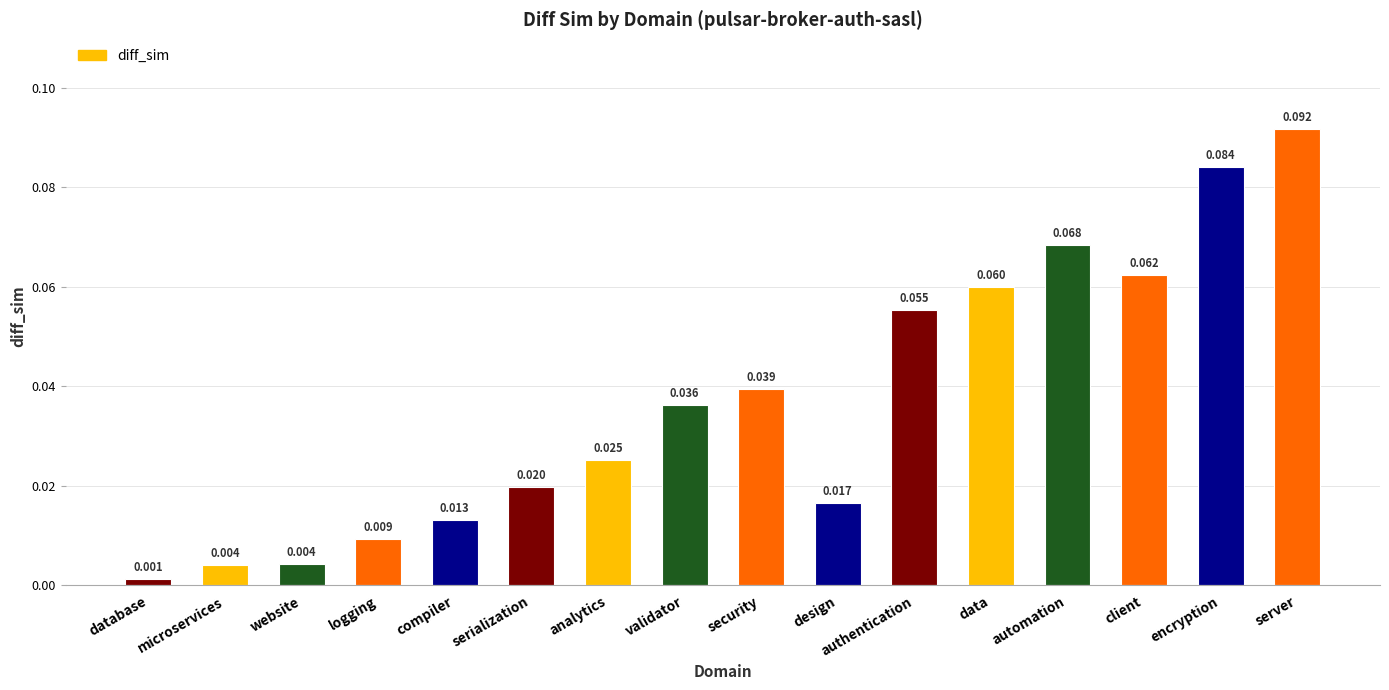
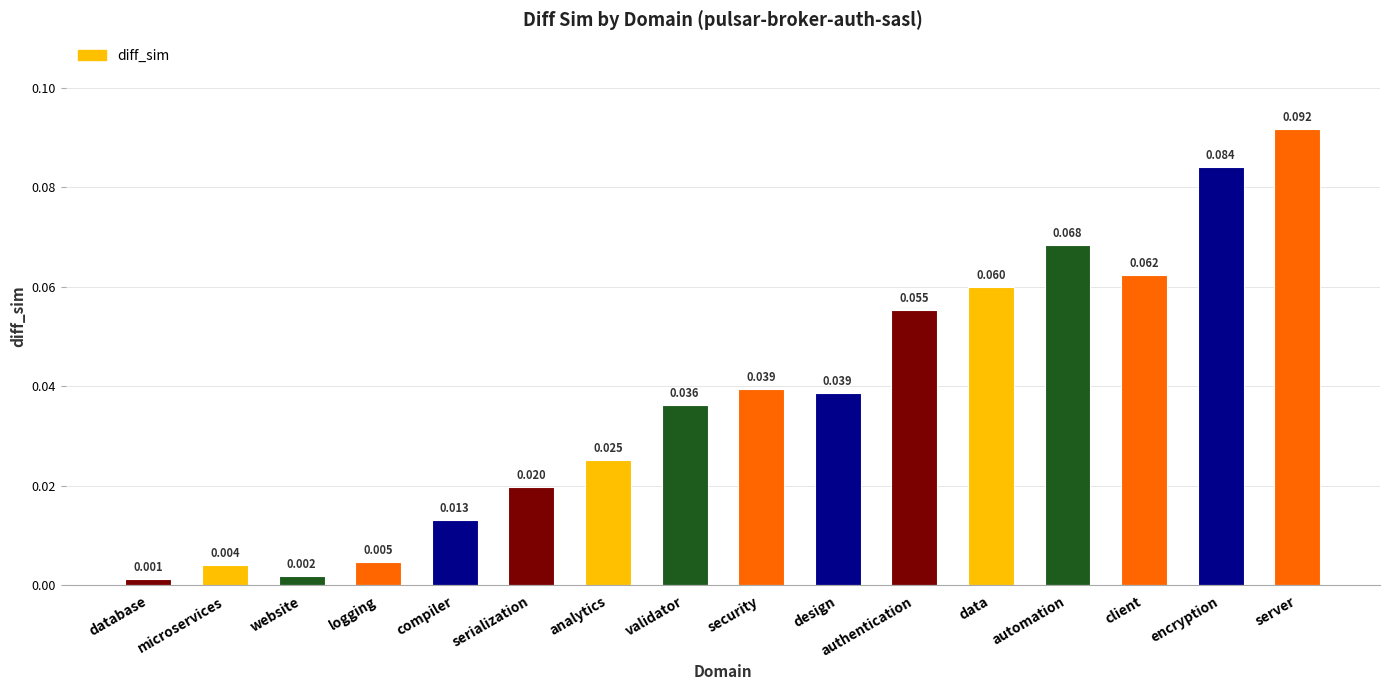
website: 0.004 -> 0.002
logging: 0.009 -> 0.005
design: 0.017 -> 0.039
